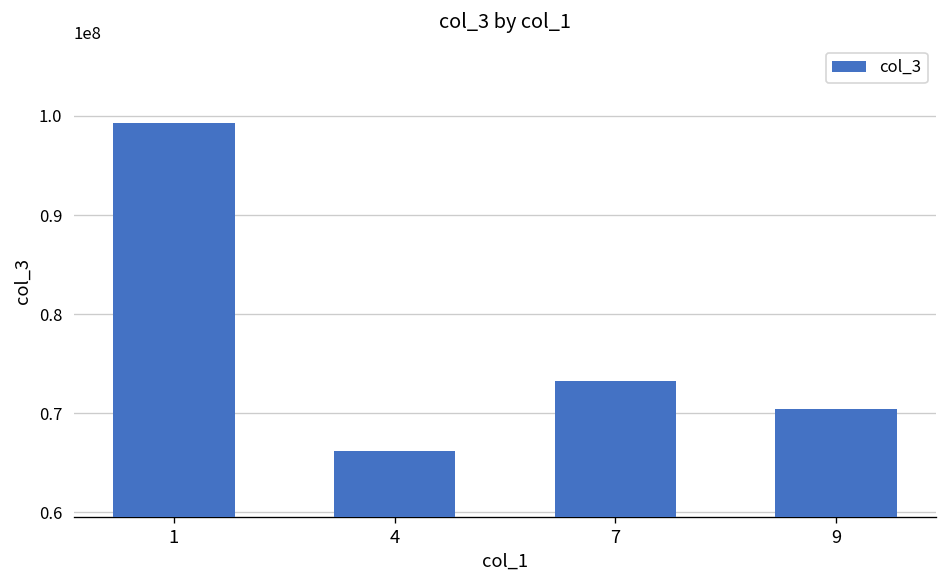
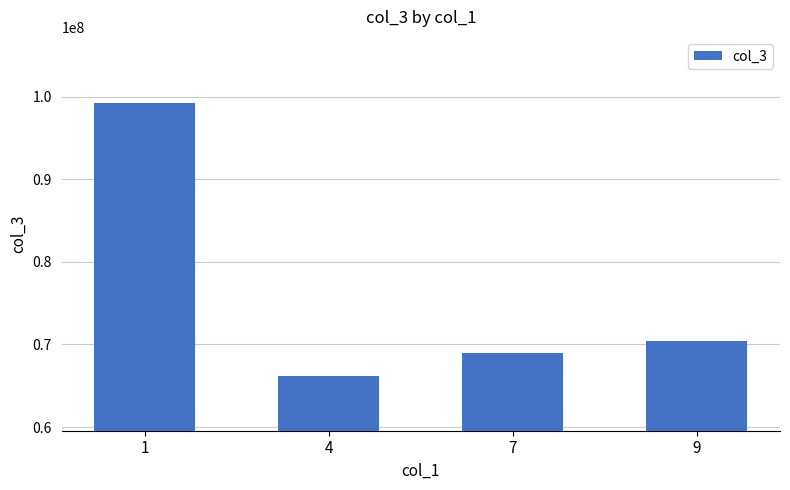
7: 73000000 -> 69000000
